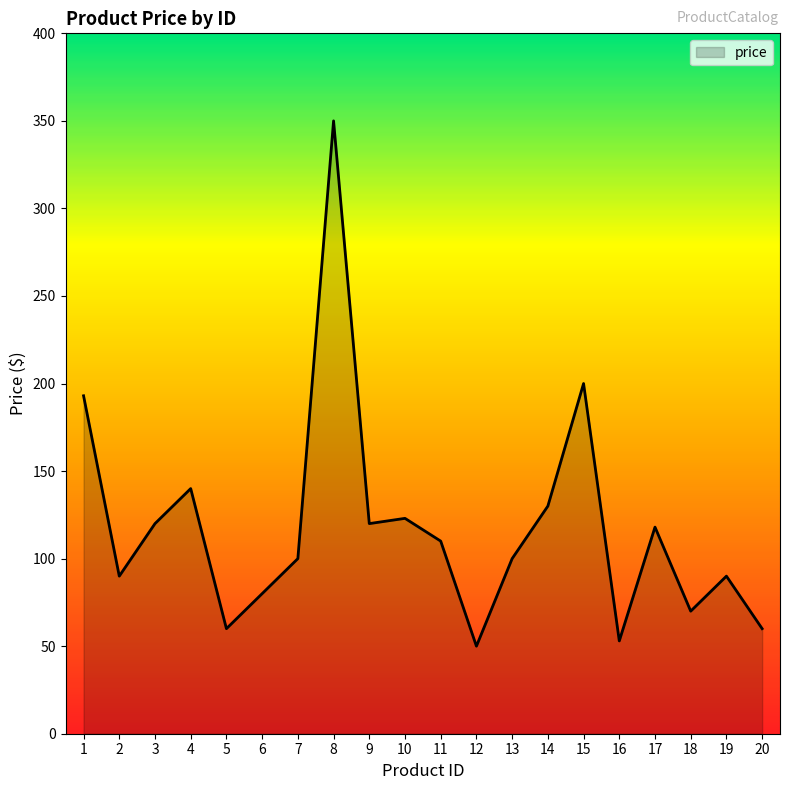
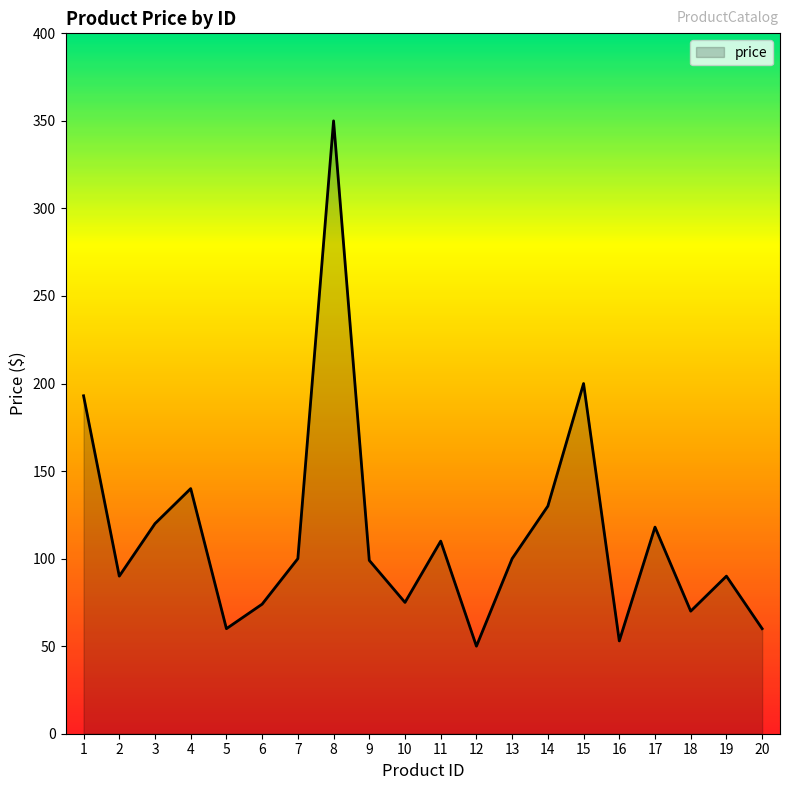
6: 80 -> 74
9: 120 -> 99
10: 123 -> 75
